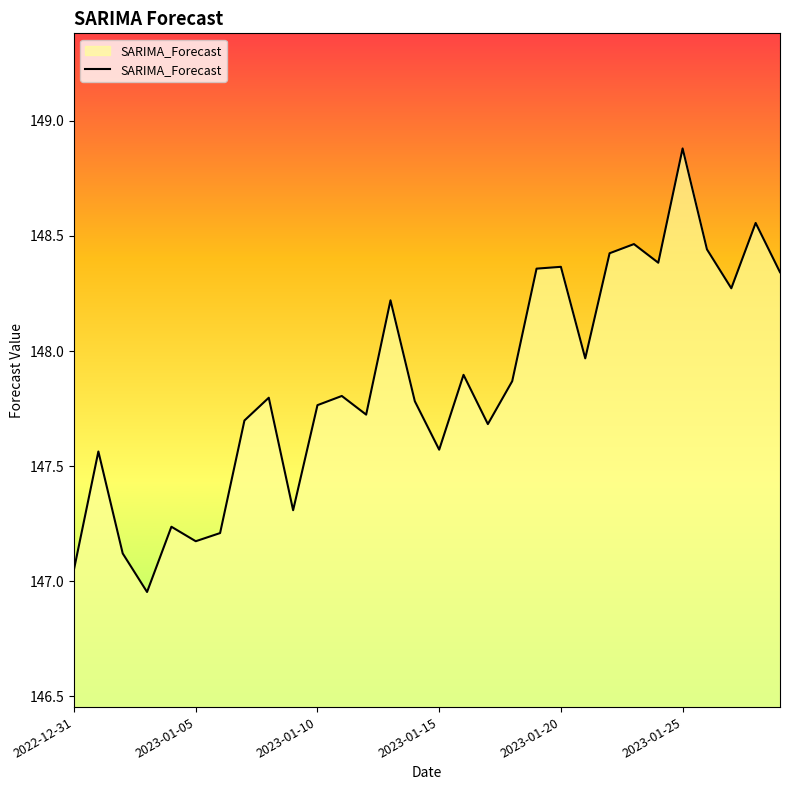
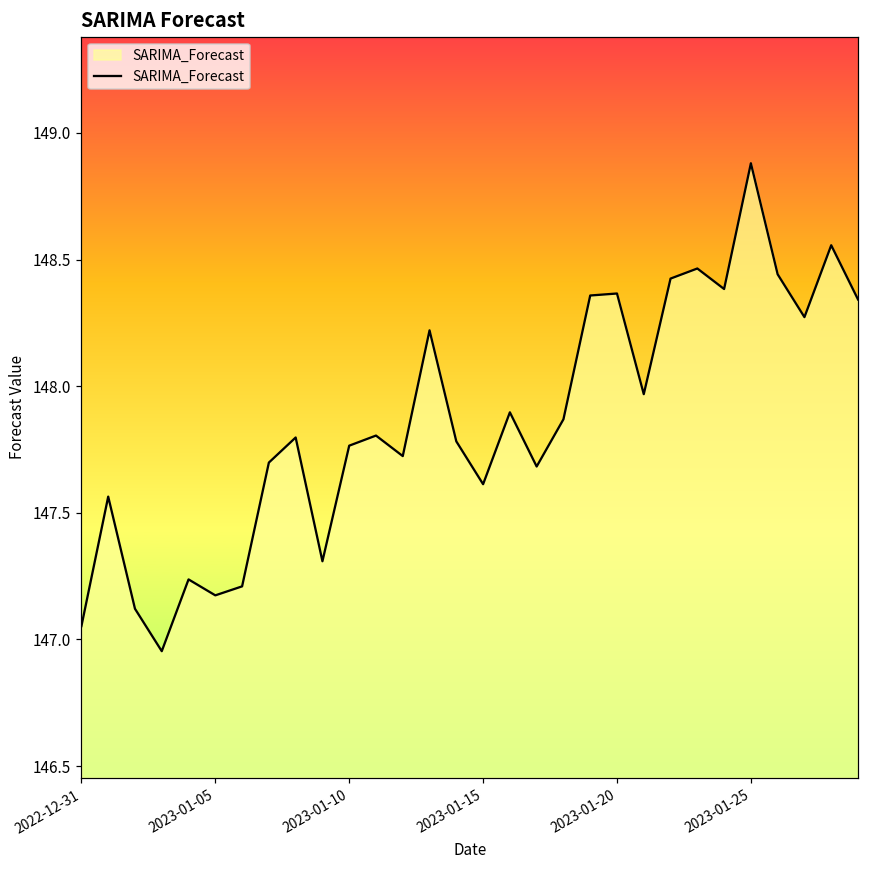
2023-01-15: 147.57 -> 147.61
